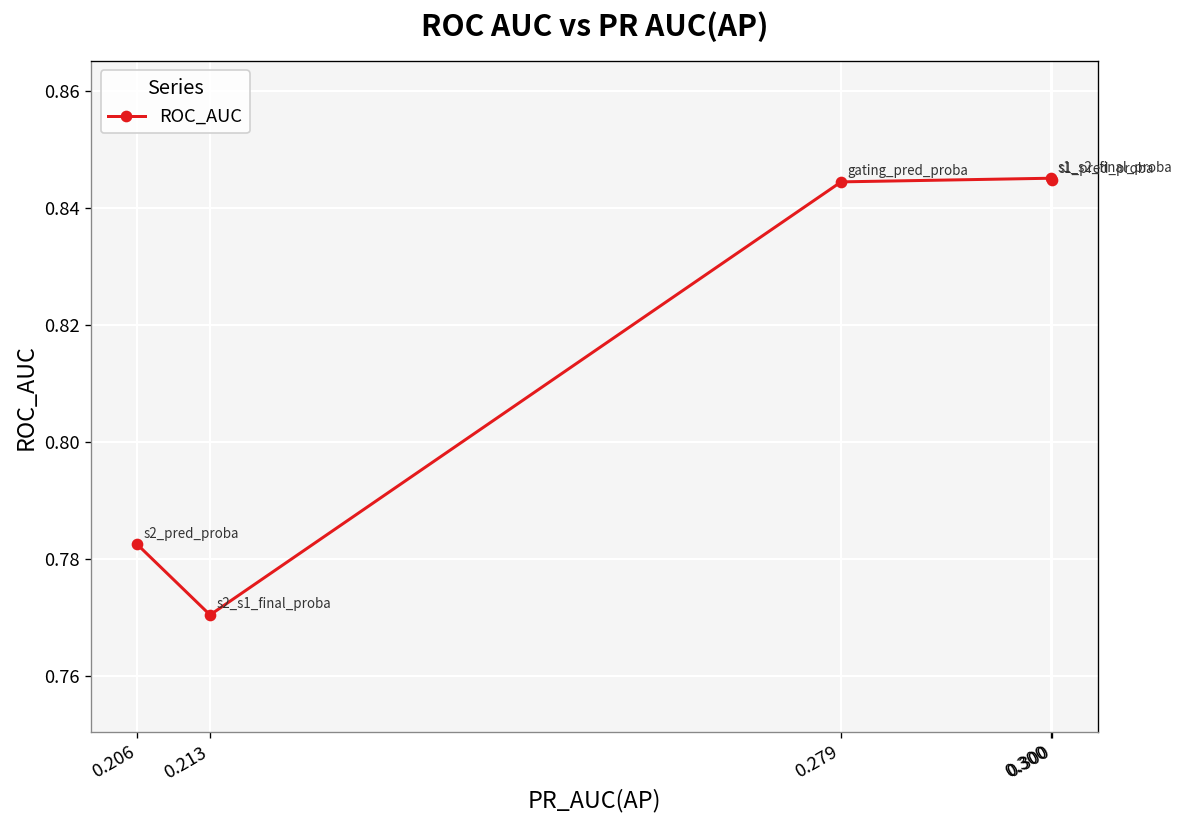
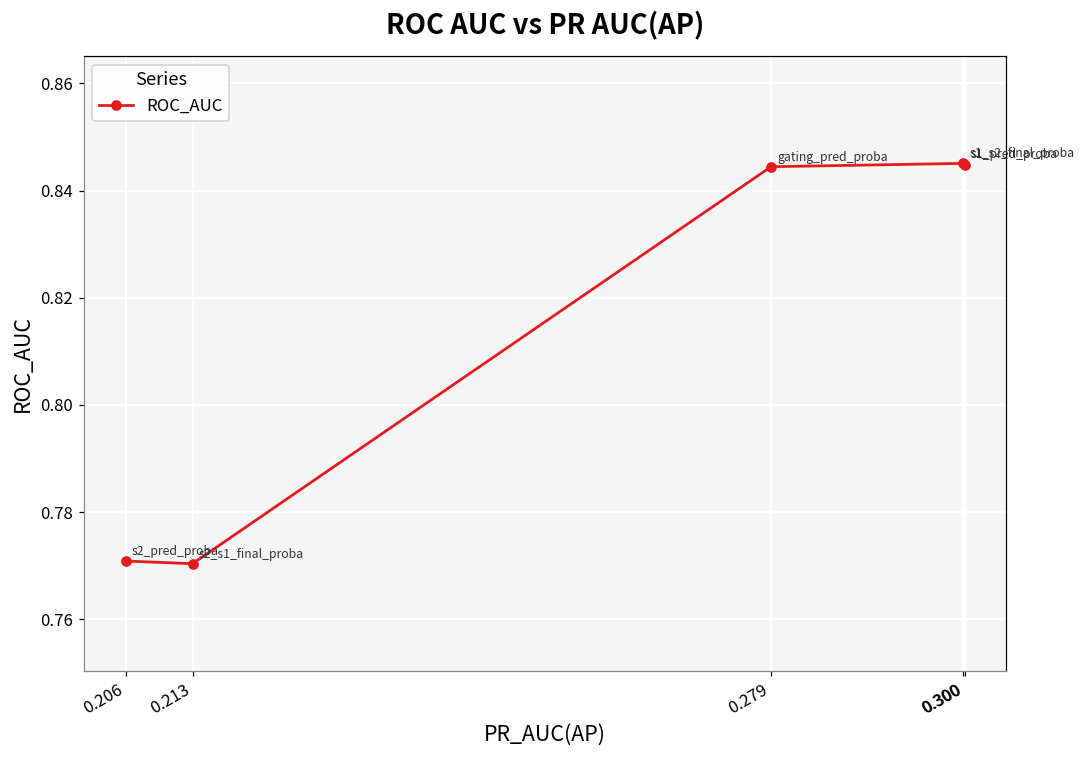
0.206: 0.782 -> 0.771
